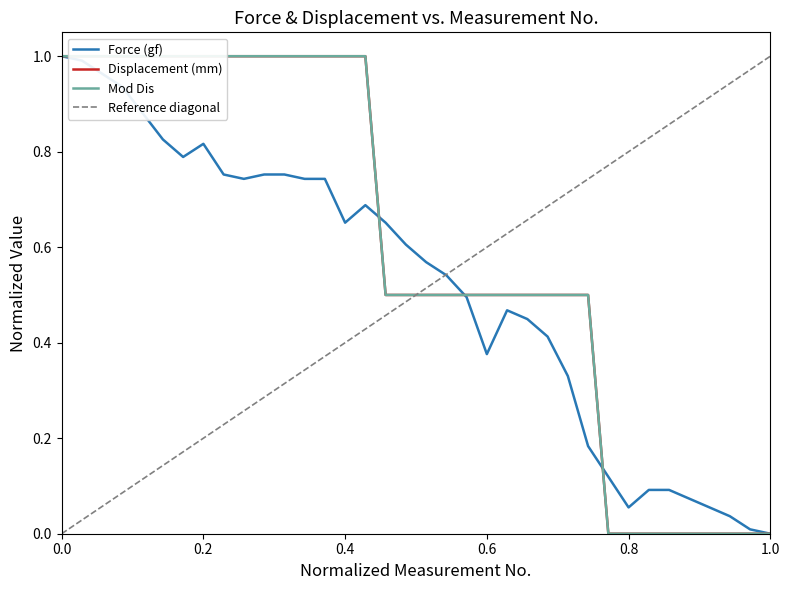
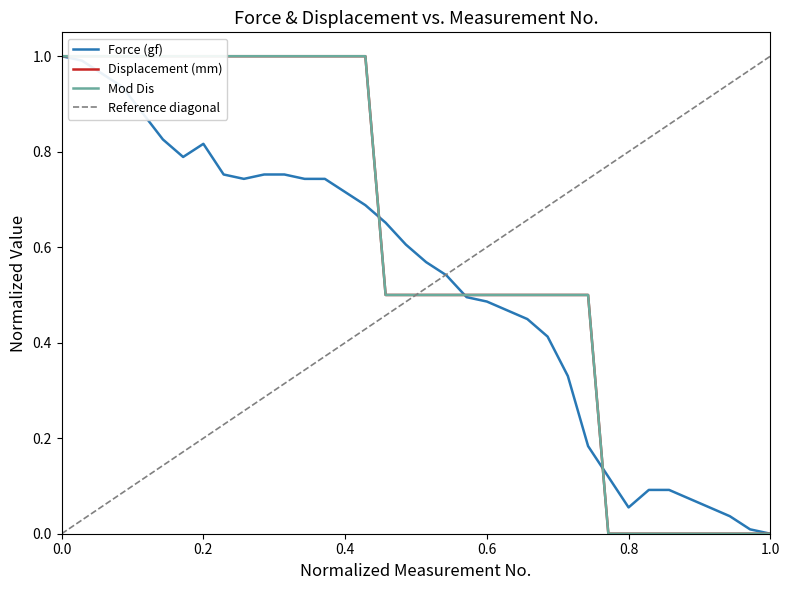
Force (gf), 0.4: 0.65 -> 0.72
Force (gf), 0.6: 0.38 -> 0.49
